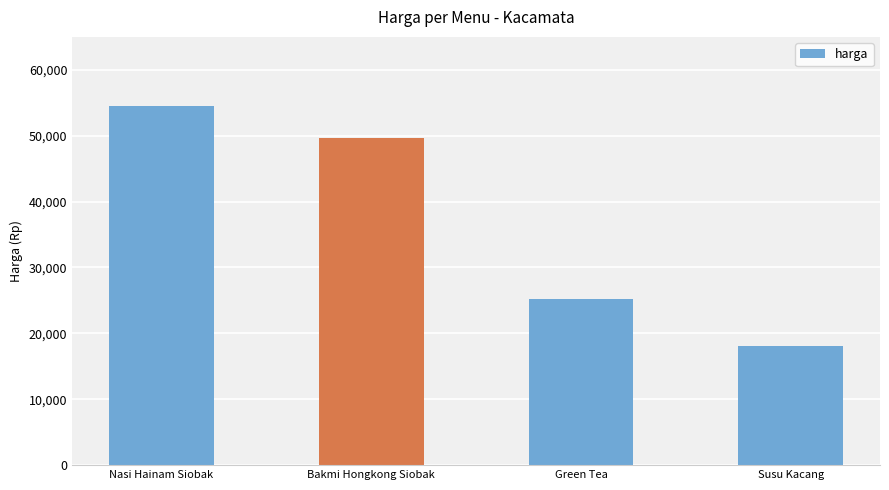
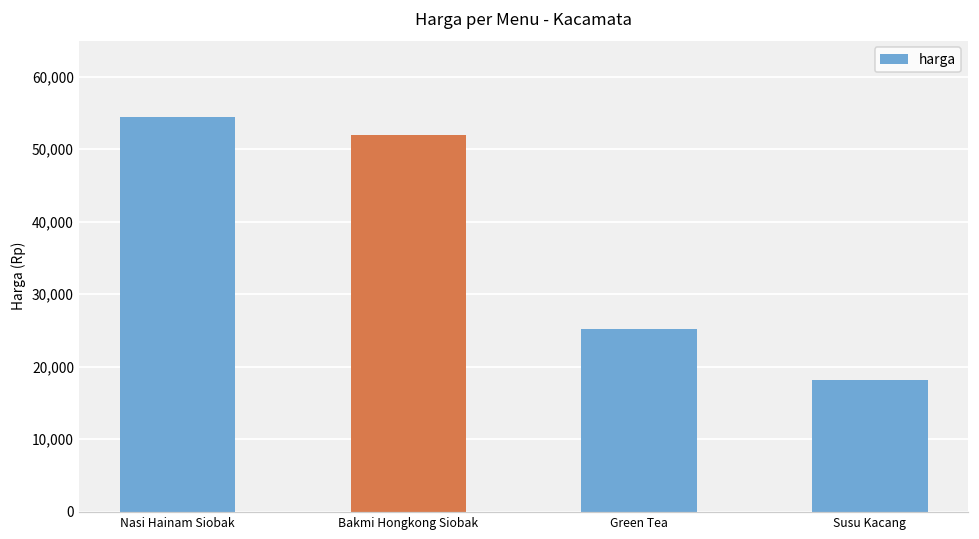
Bakmi Hongkong Siobak: 50,000 -> 52,000
